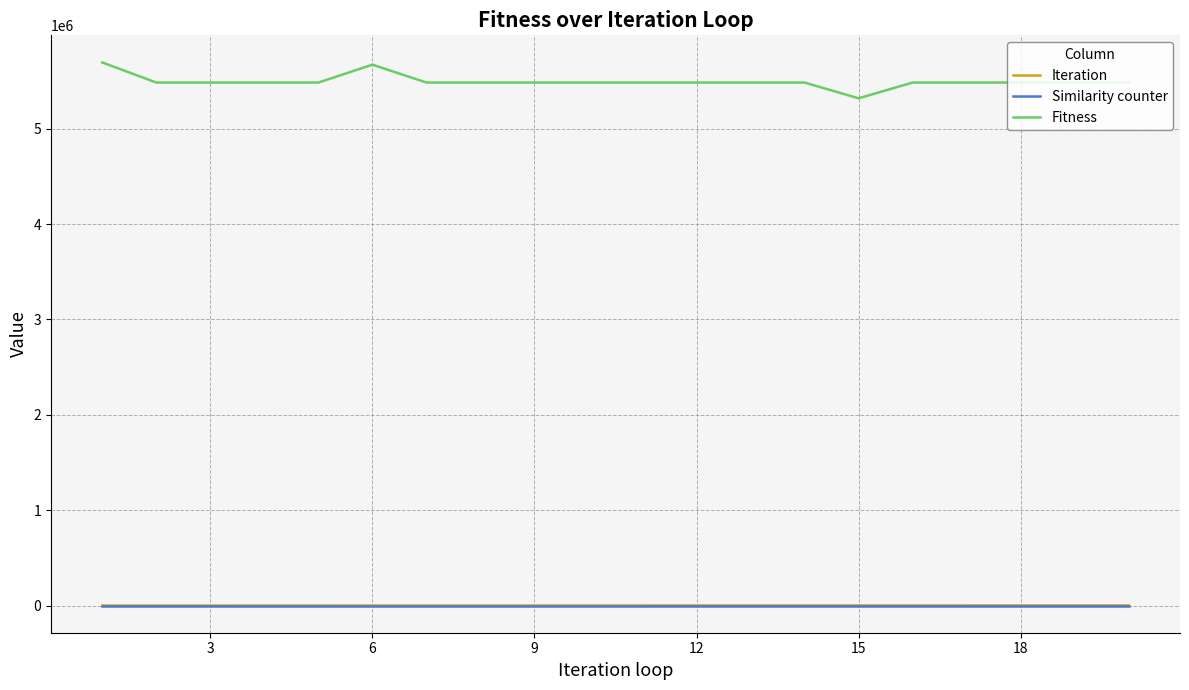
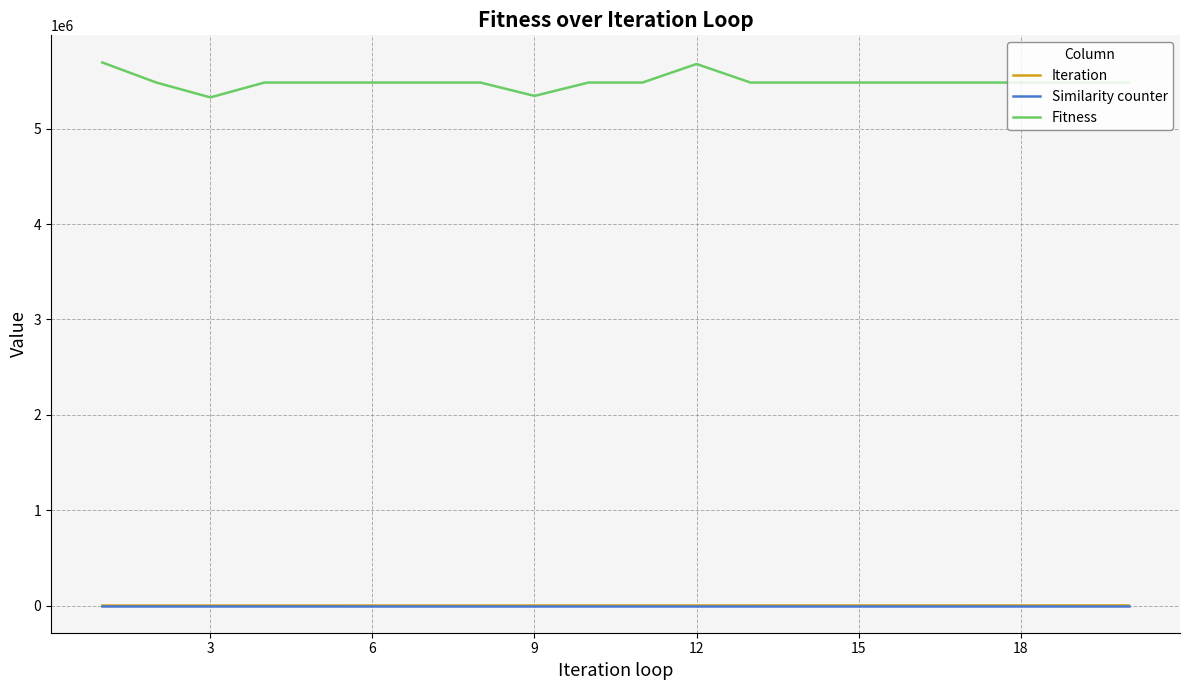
Fitness, 3: 5500000 -> 5300000
Fitness, 6: 5700000 -> 5500000
Fitness, 9: 5500000 -> 5300000
Fitness, 12: 5500000 -> 5700000
Fitness, 15: 5300000 -> 5500000
